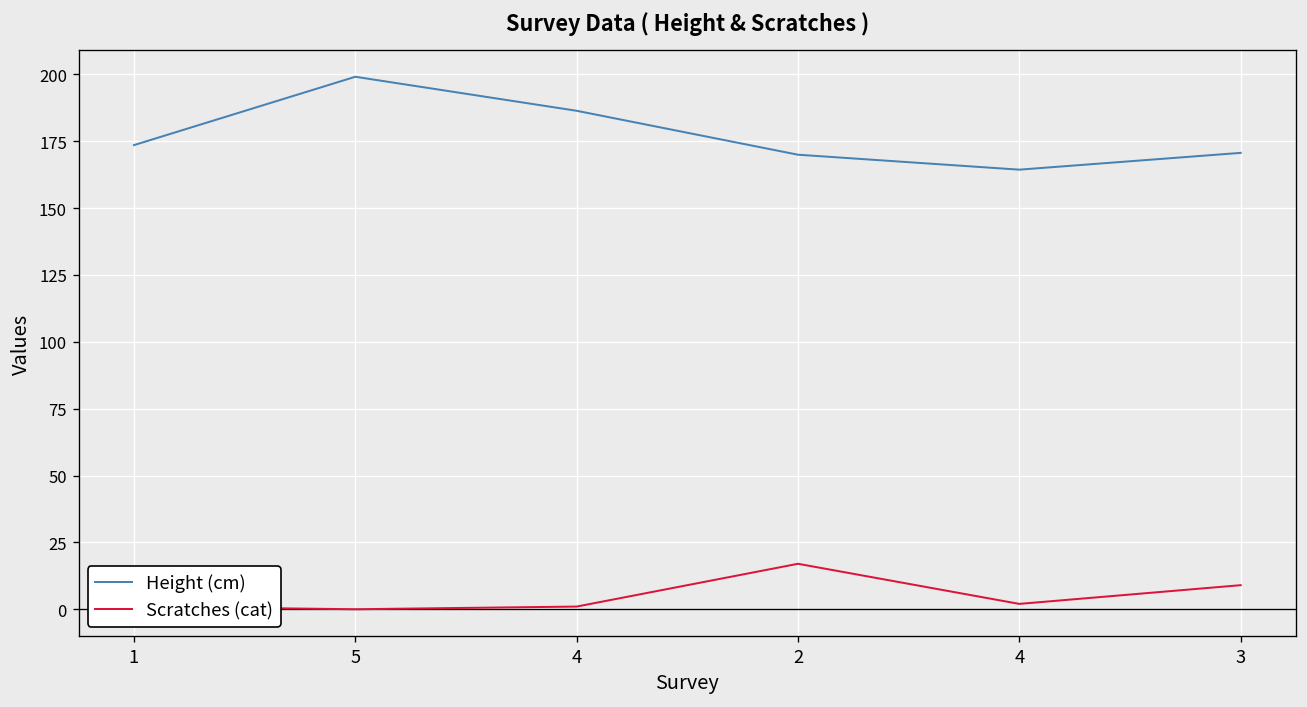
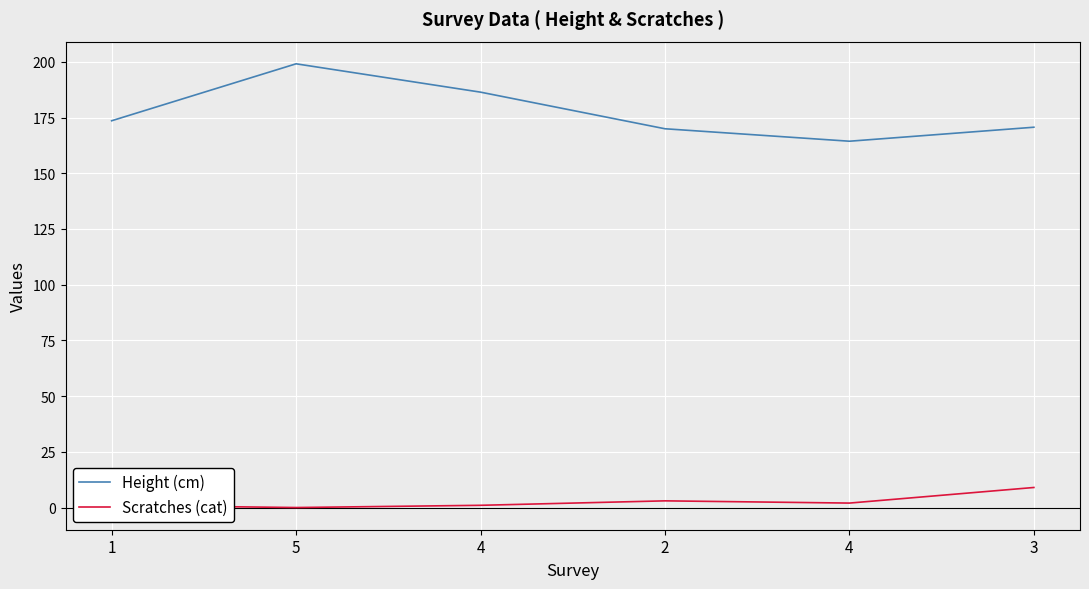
Scratches (cat), 2: 17 -> 3
